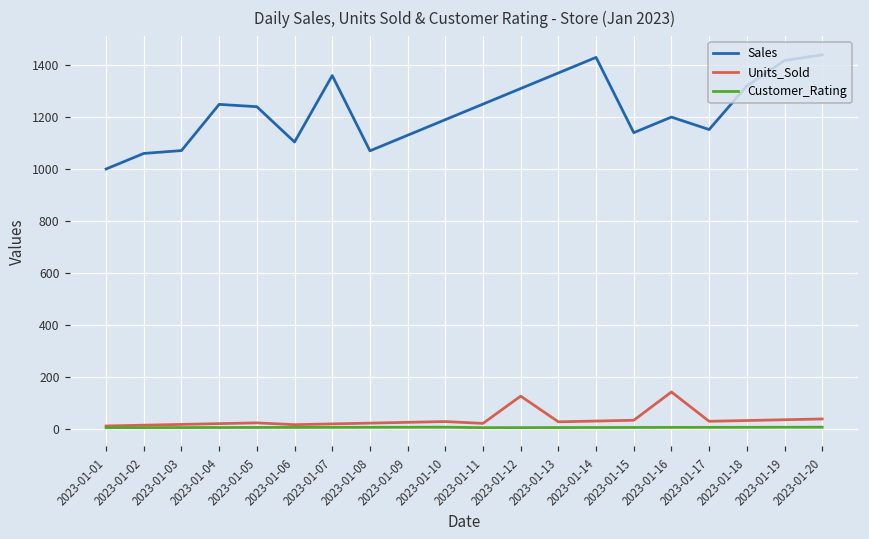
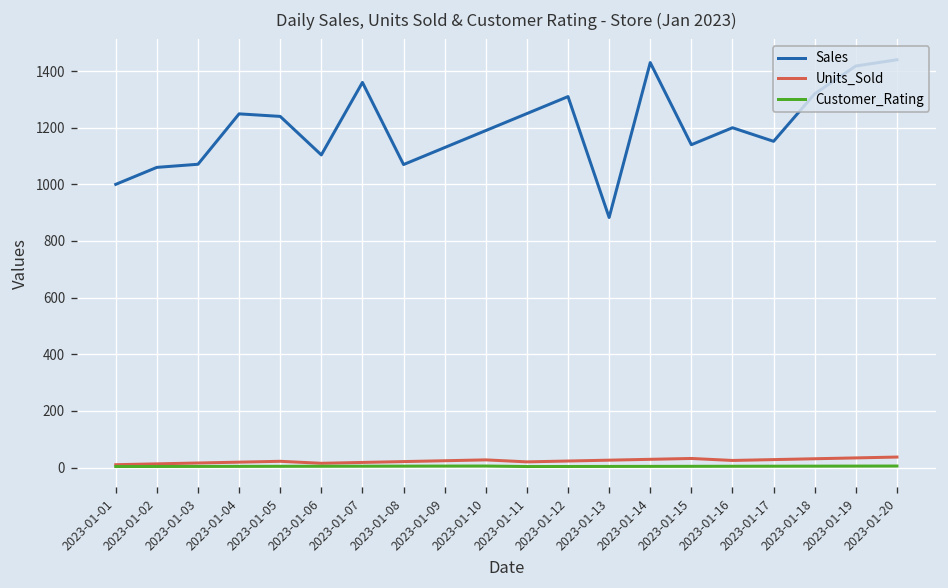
Units_Sold, 2023-01-12: 130 -> 20
Sales, 2023-01-13: 1370 -> 880
Units_Sold, 2023-01-16: 140 -> 30
